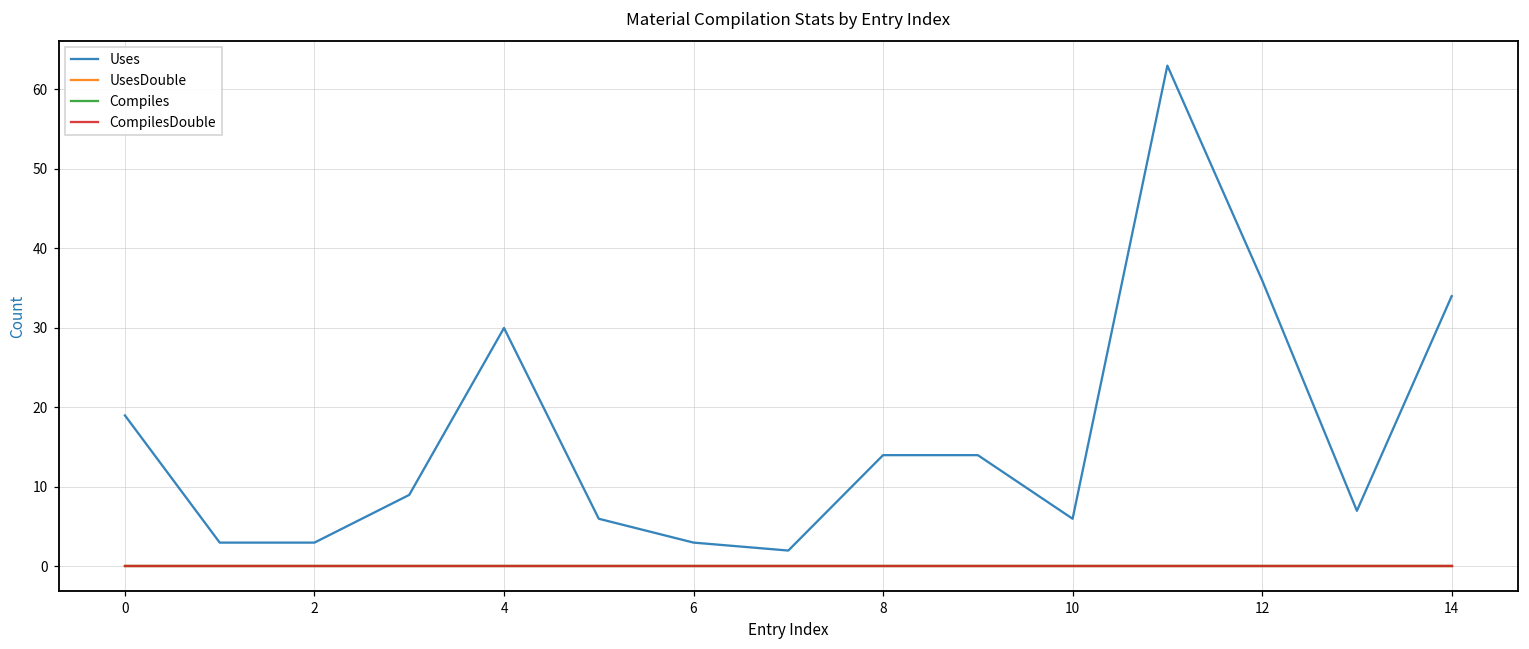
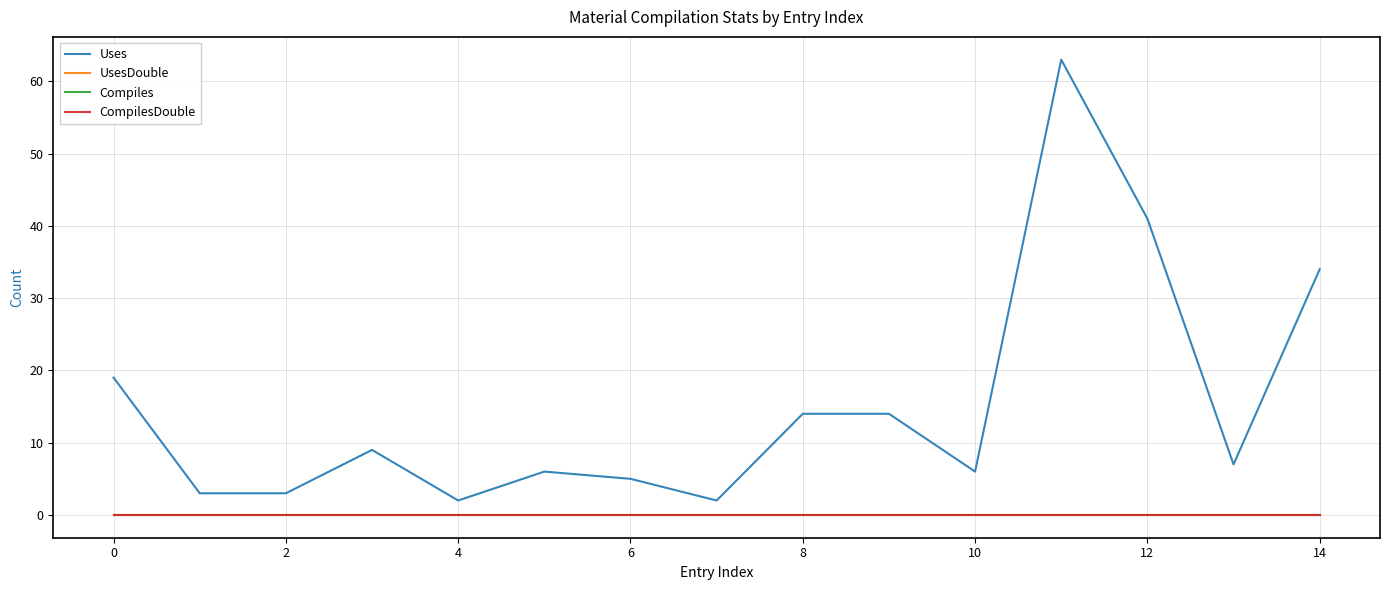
Uses, 4: 30 -> 2
Uses, 6: 3 -> 5
Uses, 12: 36 -> 41
